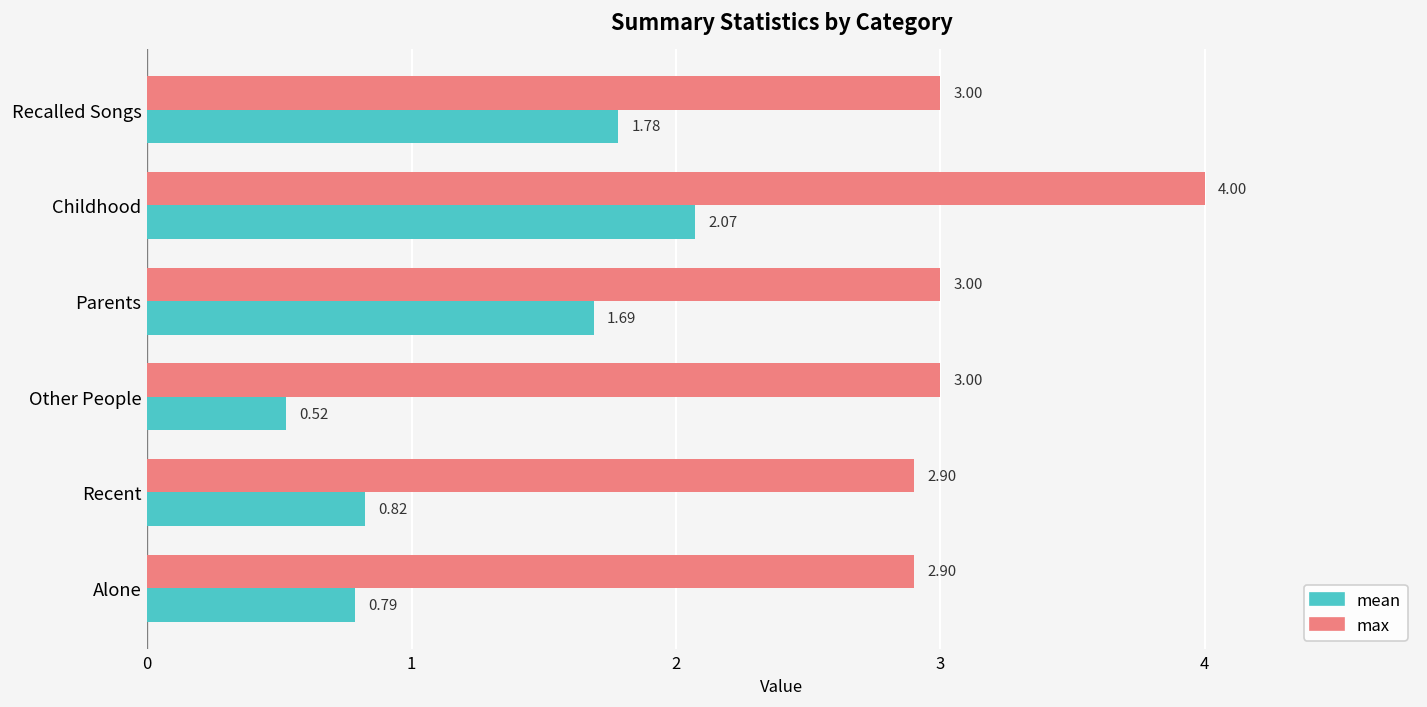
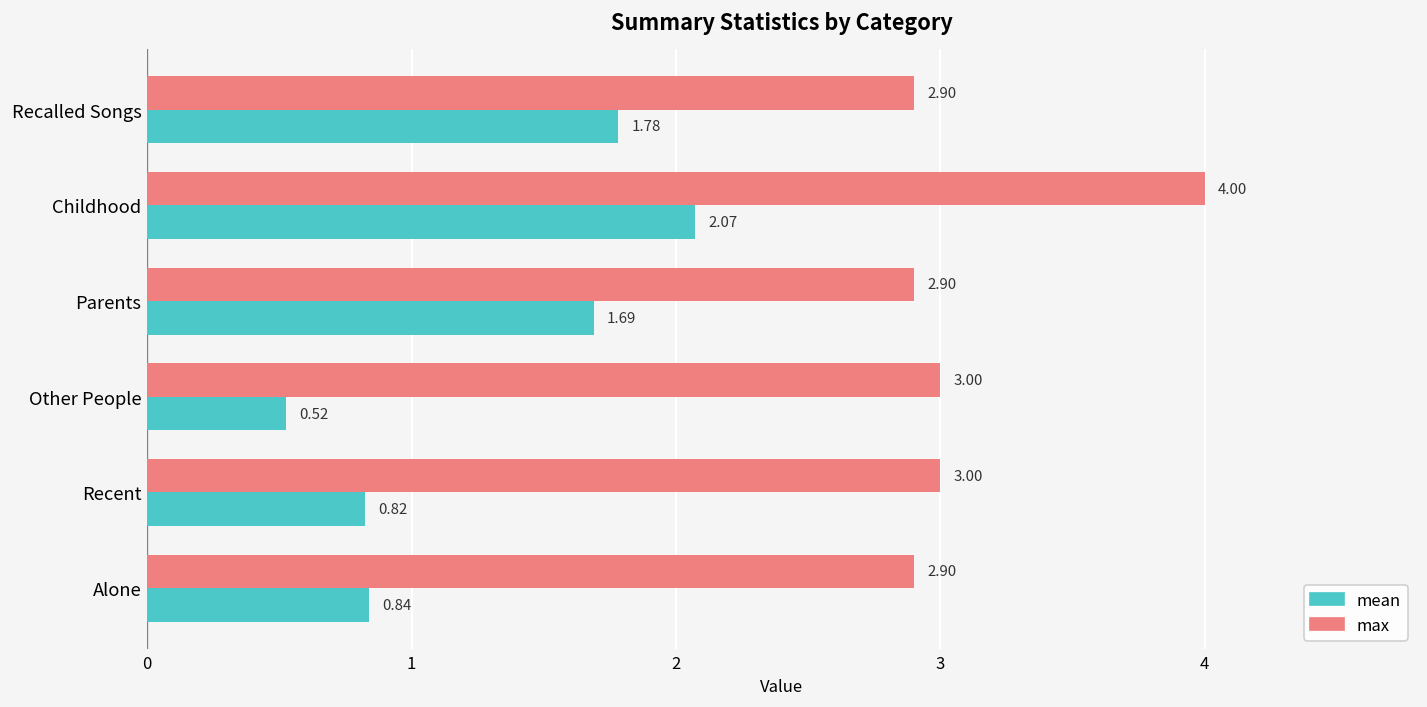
max, Recalled Songs: 3.00 -> 2.90
max, Parents: 3.00 -> 2.90
max, Recent: 2.90 -> 3.00
mean, Alone: 0.79 -> 0.84
